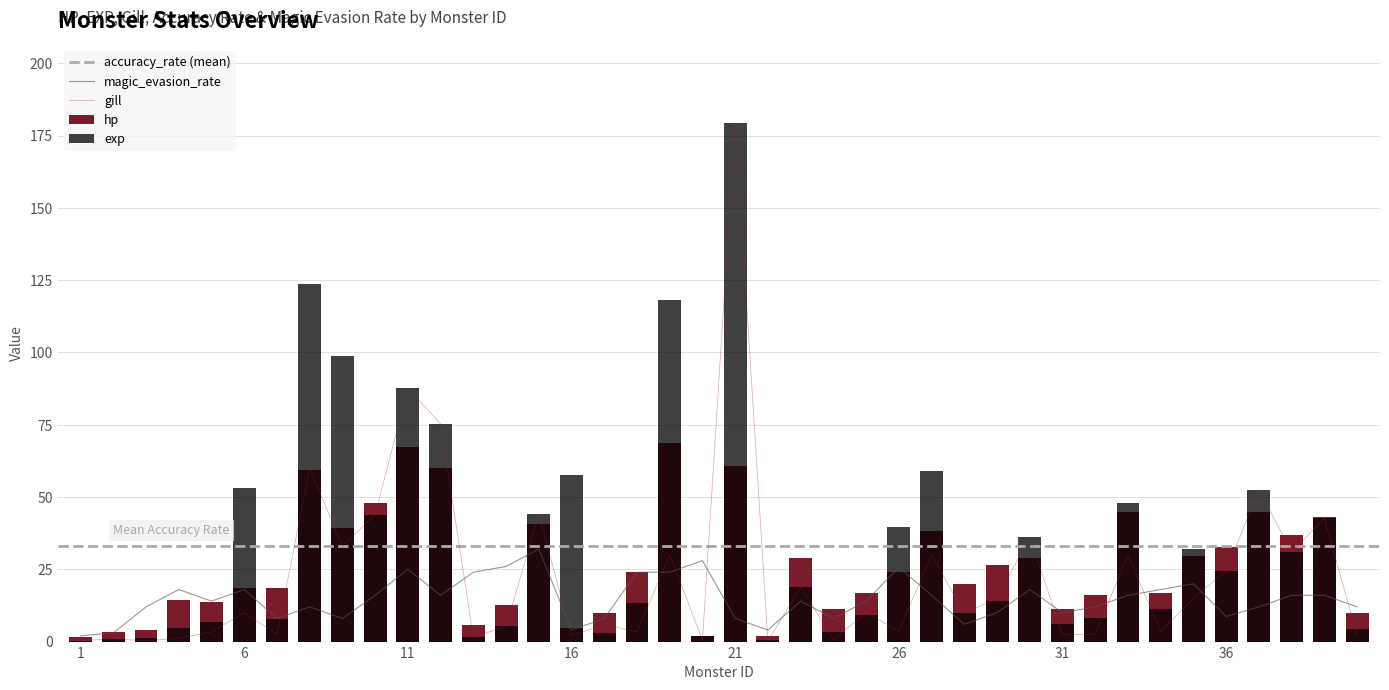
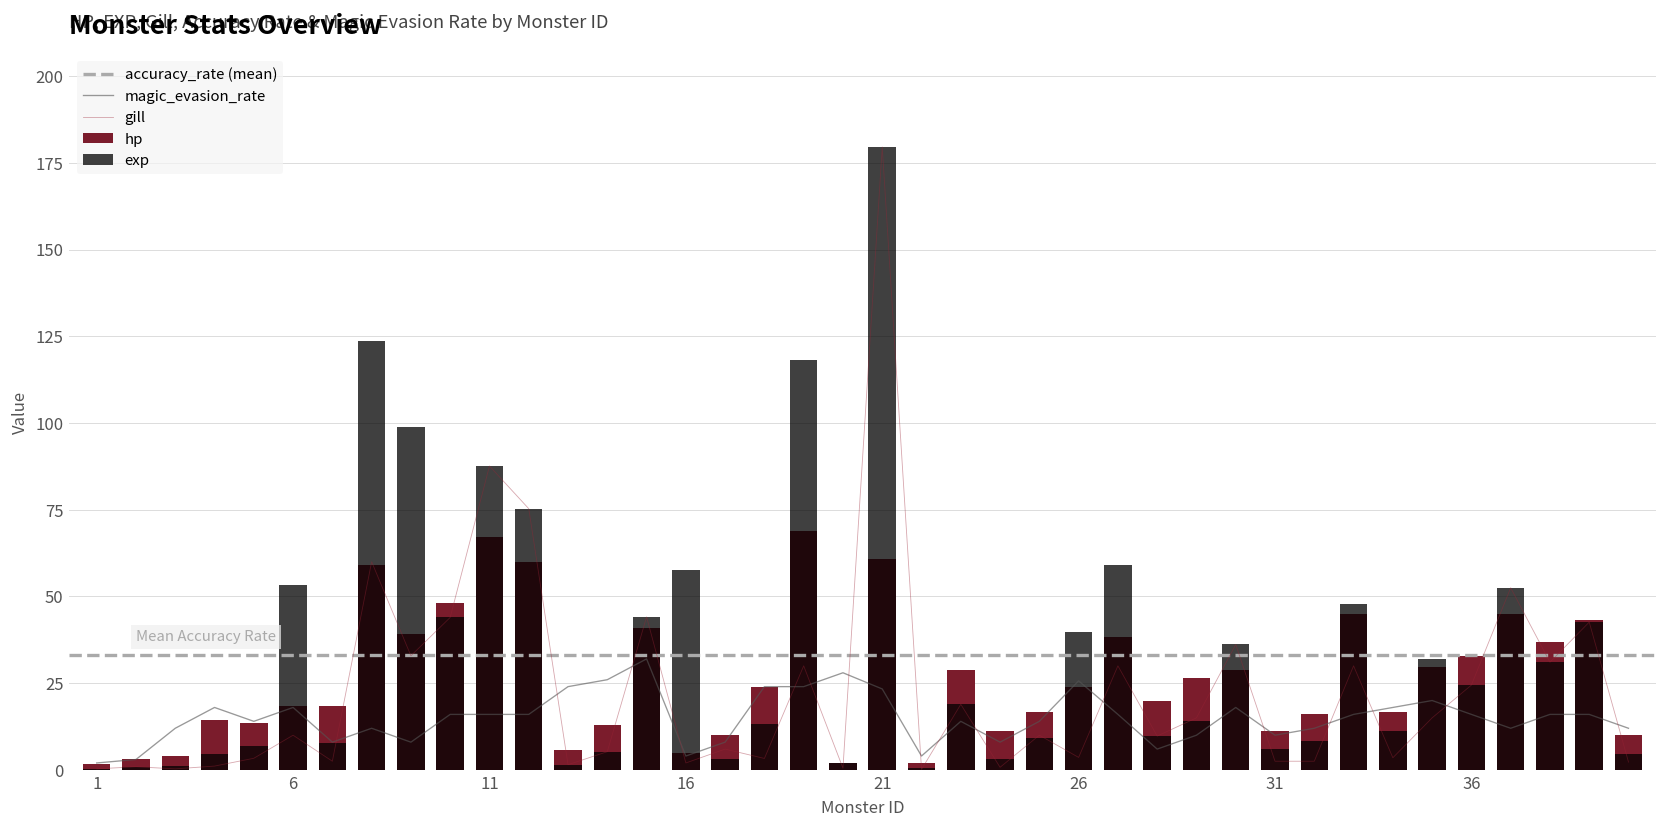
magic_evasion_rate, 11: 25 -> 16
magic_evasion_rate, 21: 8 -> 23
magic_evasion_rate, 36: 9 -> 16
